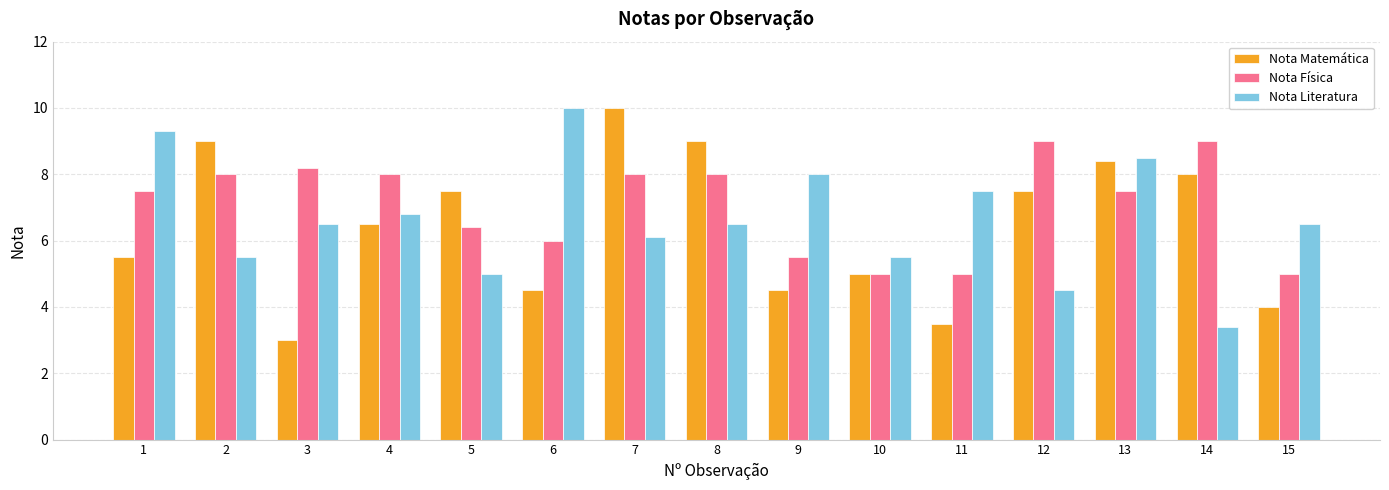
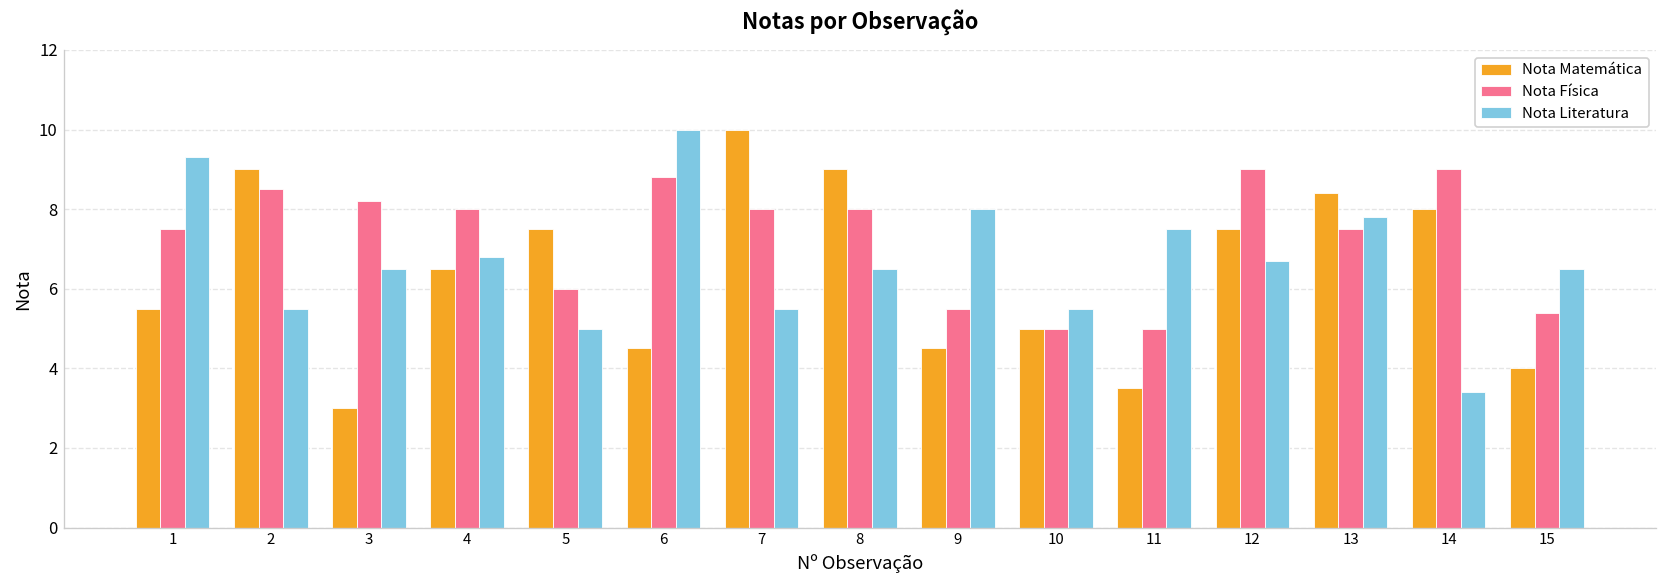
Nota Física, 2: 8.0 -> 8.5
Nota Física, 5: 6.4 -> 6.0
Nota Física, 6: 6.0 -> 8.8
Nota Literatura, 7: 6.1 -> 5.5
Nota Literatura, 12: 4.5 -> 6.7
Nota Literatura, 13: 8.5 -> 7.8
Nota Física, 15: 5.0 -> 5.4
